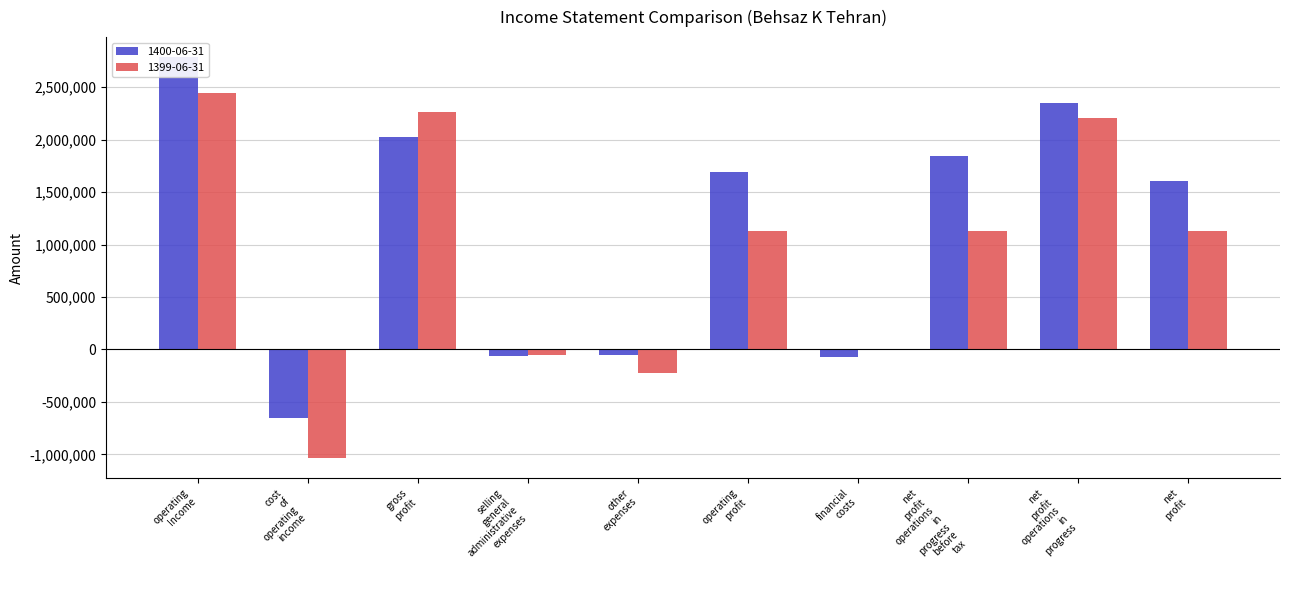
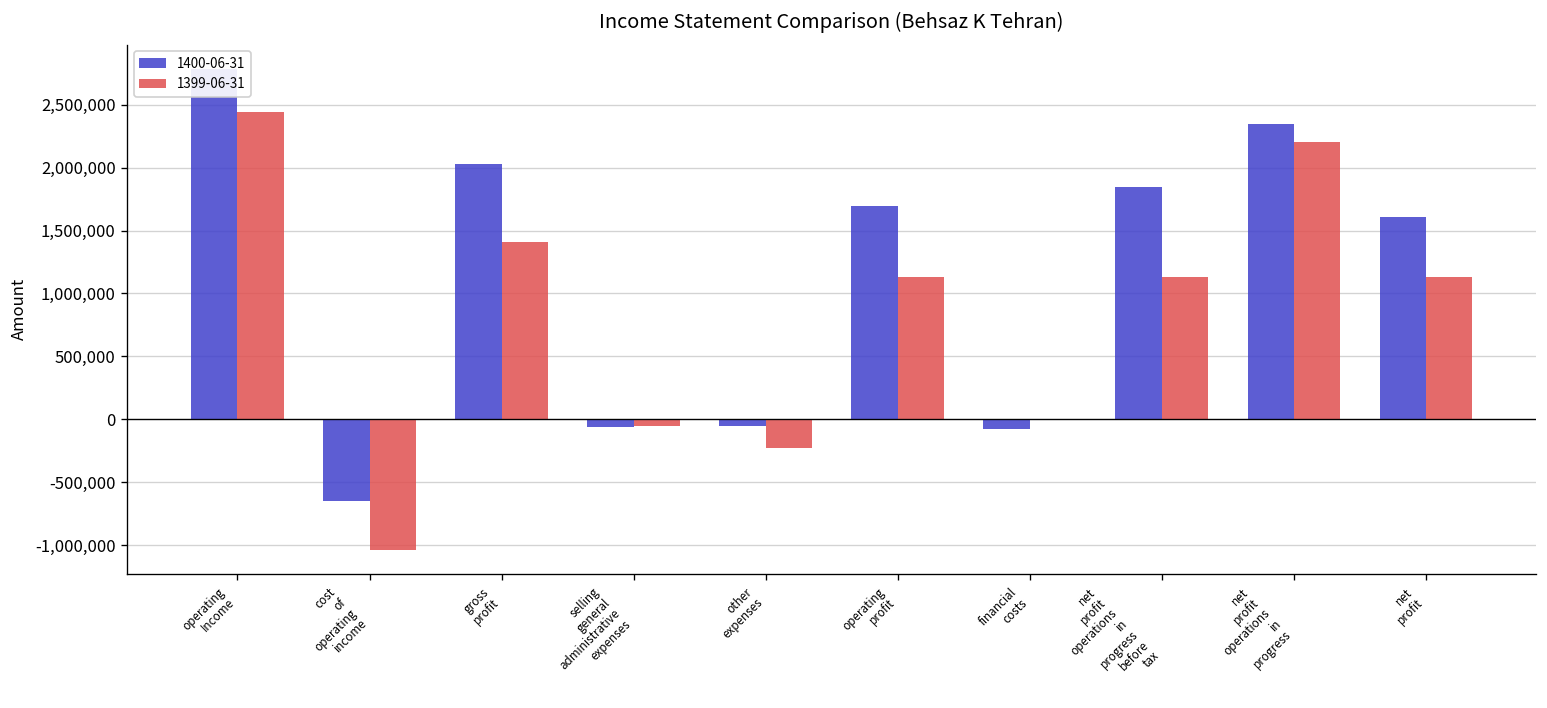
1399-06-31, gross profit: 2,270,000 -> 1,410,000
